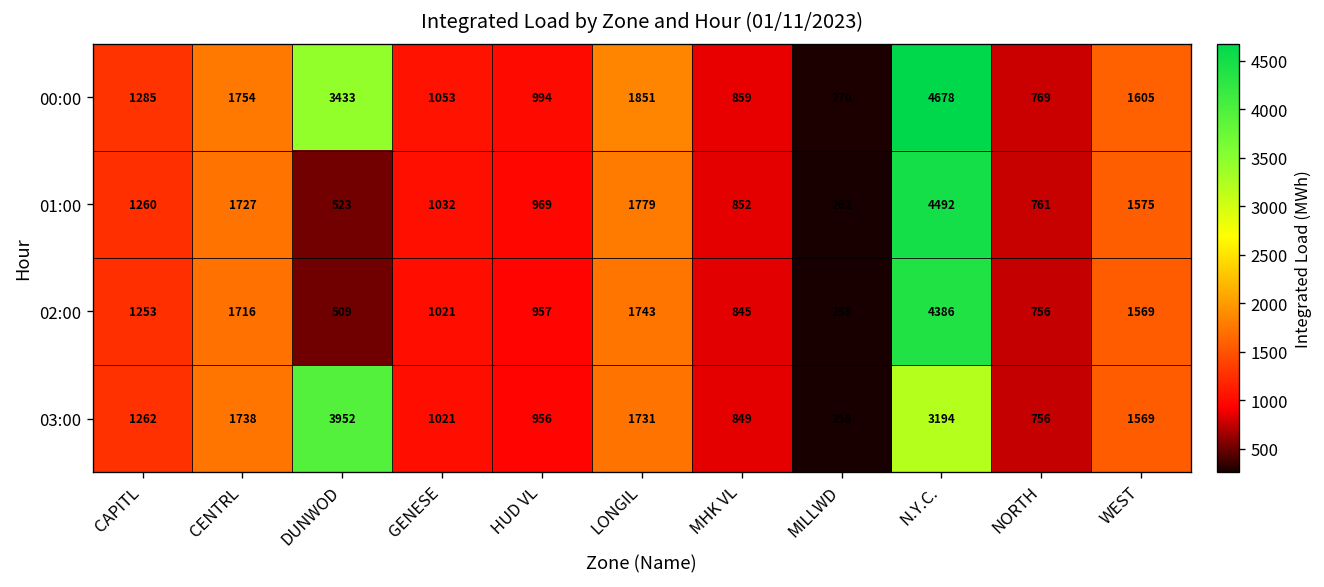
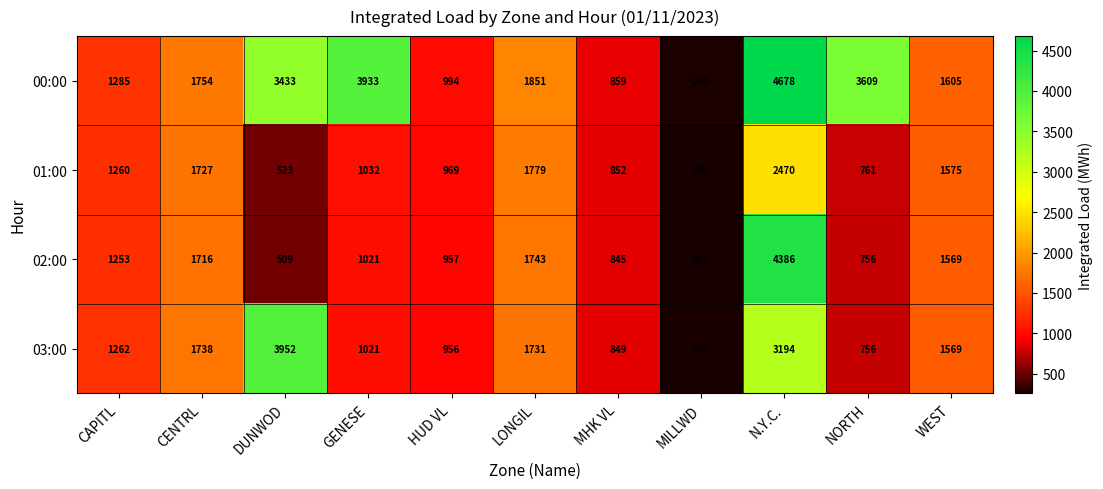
00:00, GENESE: 1053 -> 3933
00:00, NORTH: 769 -> 3609
01:00, N.Y.C.: 4492 -> 2470
